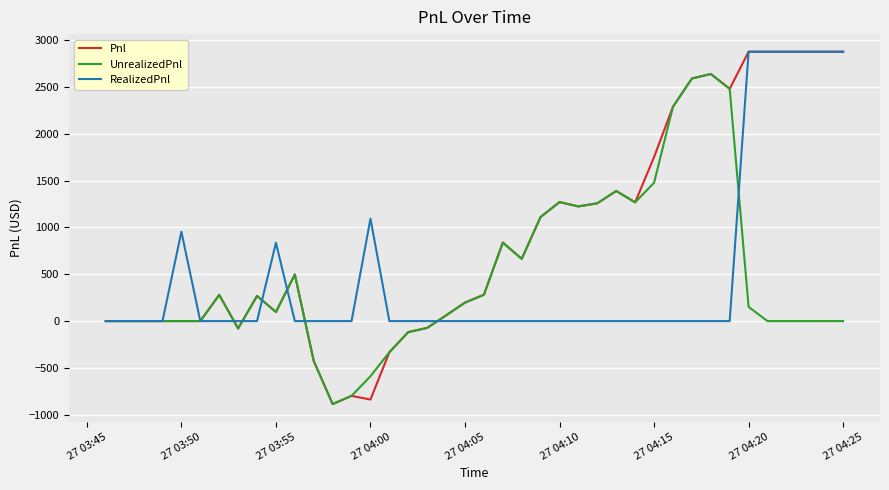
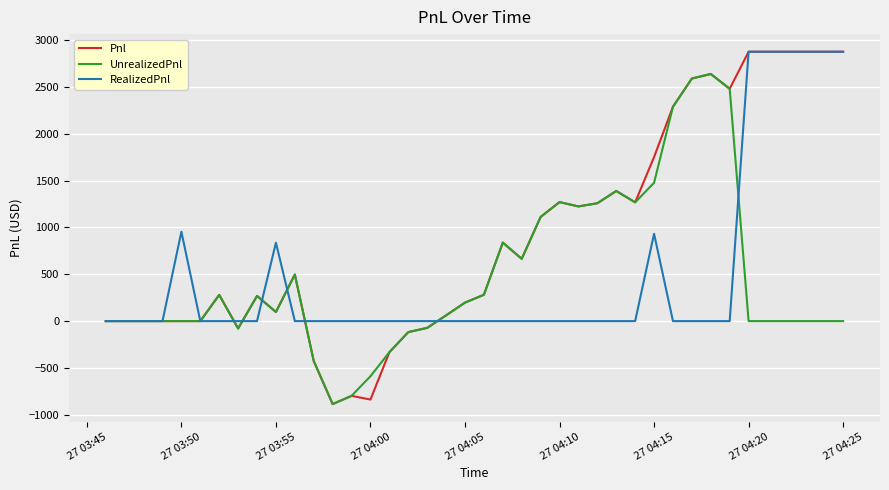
RealizedPnl, 27 04:00: 1100 -> 0
RealizedPnl, 27 04:15: 0 -> 900
UnrealizedPnl, 27 04:20: 200 -> 0
